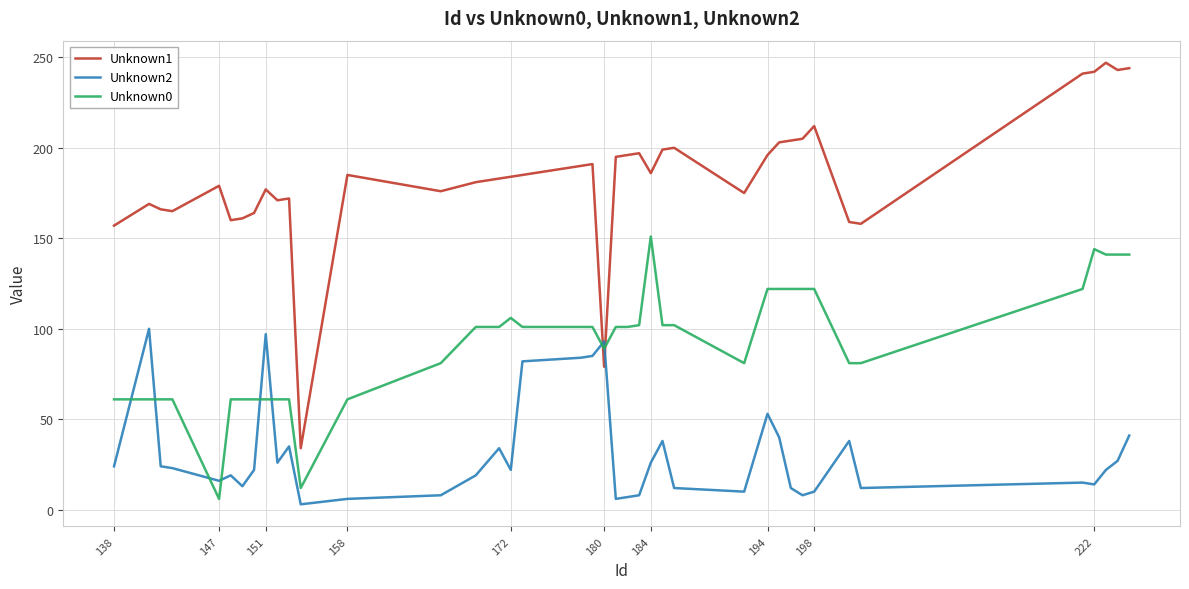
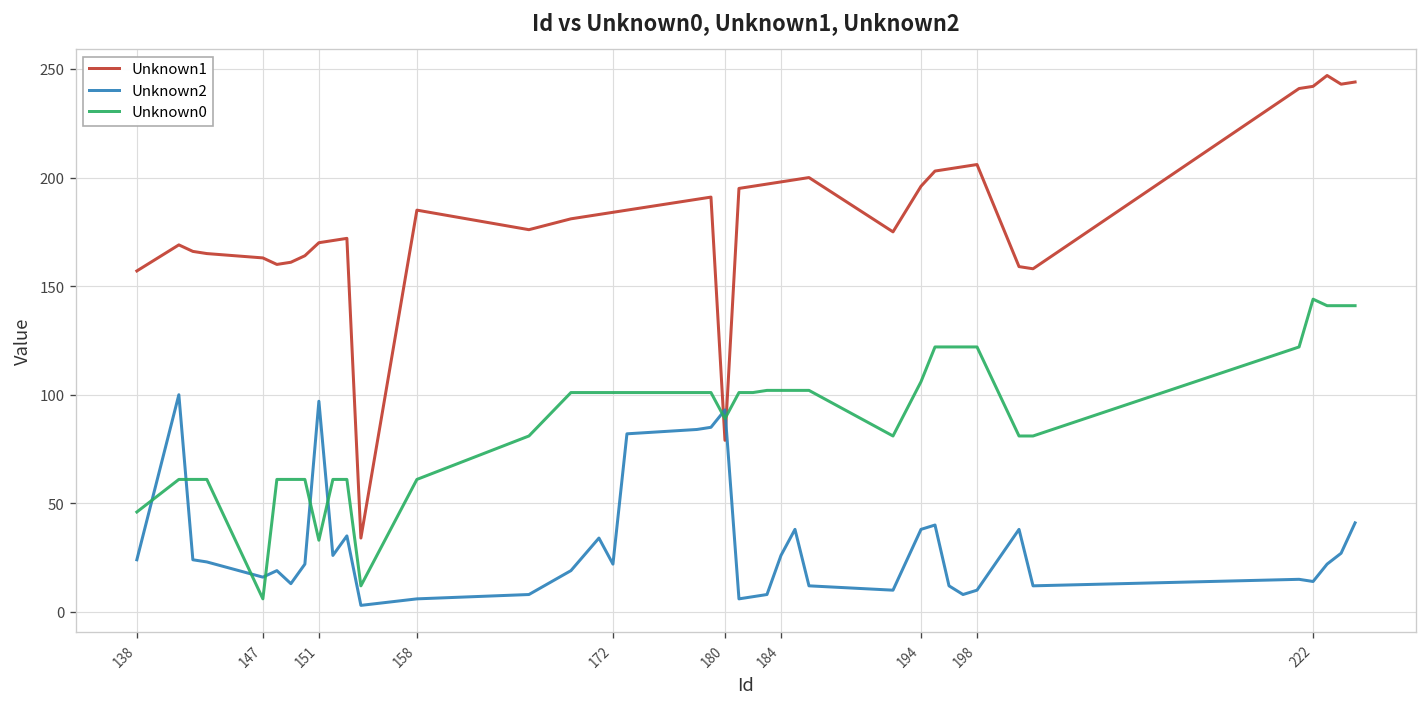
Unknown0, 138: 61 -> 46
Unknown1, 147: 179 -> 163
Unknown1, 151: 177 -> 170
Unknown0, 151: 61 -> 33
Unknown0, 172: 106 -> 101
Unknown1, 184: 186 -> 198
Unknown0, 184: 151 -> 102
Unknown2, 194: 53 -> 38
Unknown0, 194: 122 -> 106
Unknown1, 198: 212 -> 206
